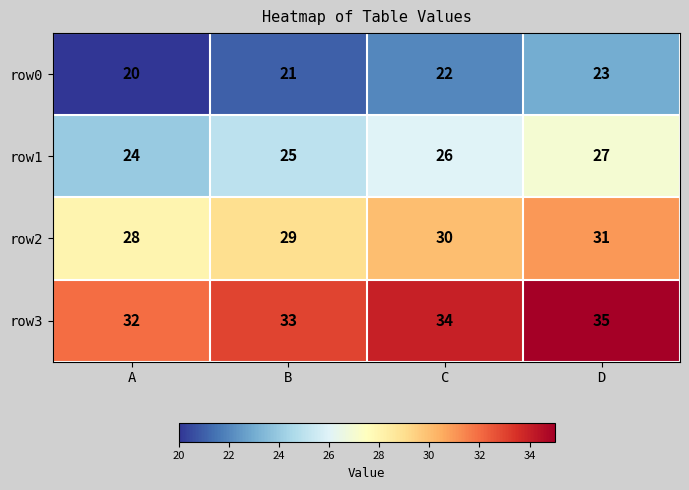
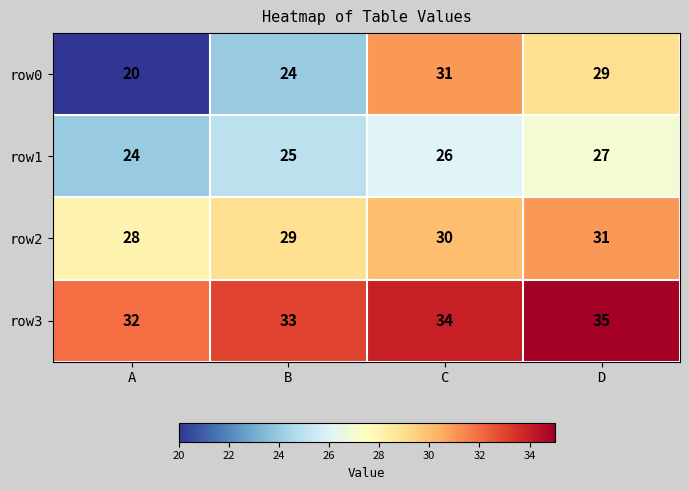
row0, B: 21 -> 24
row0, C: 22 -> 31
row0, D: 23 -> 29
